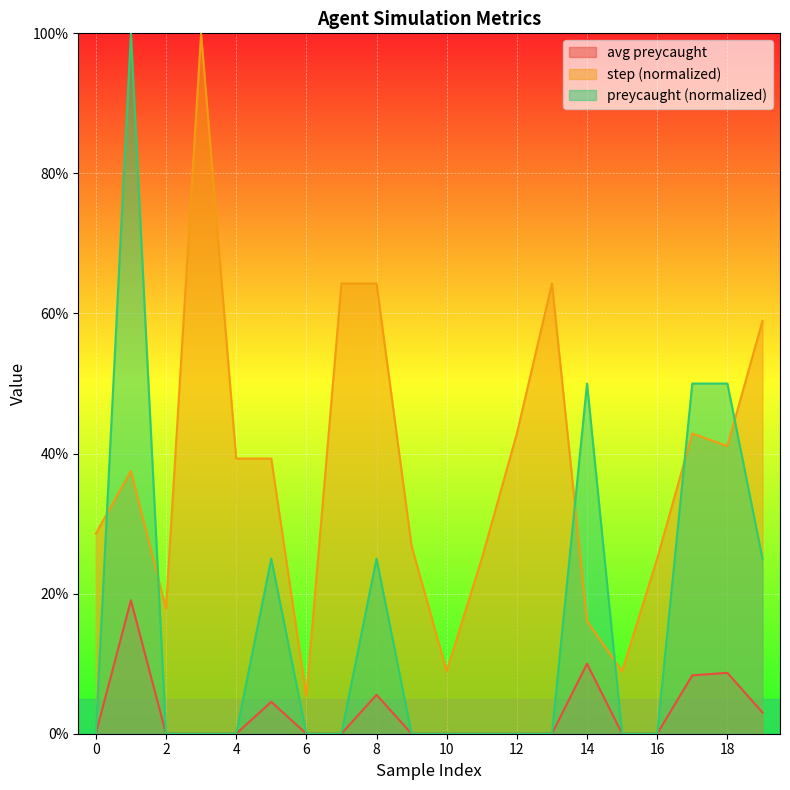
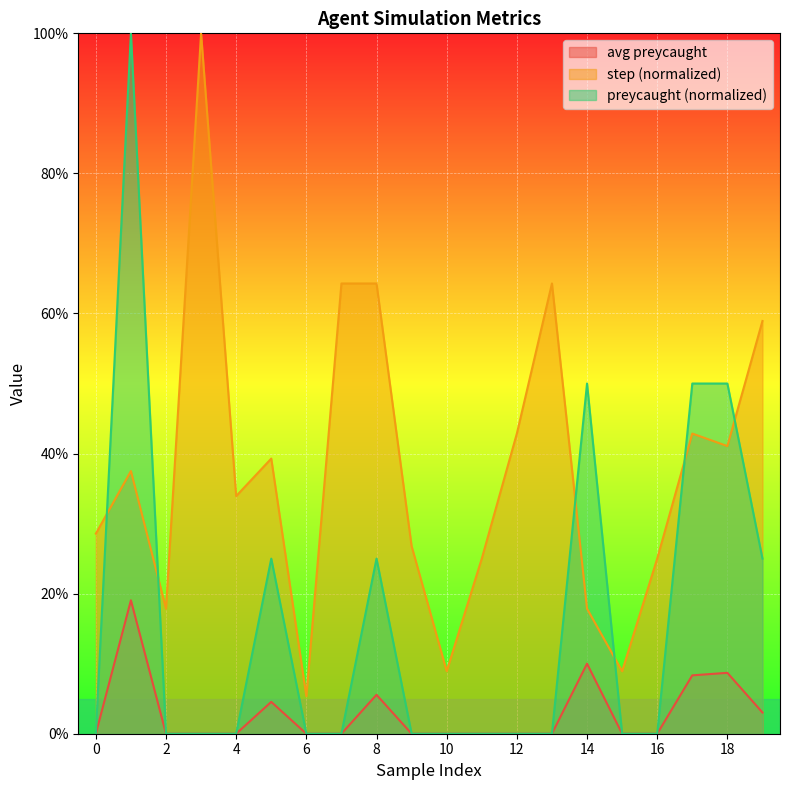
step (normalized), 4: 39% -> 34%
step (normalized), 14: 16% -> 18%
